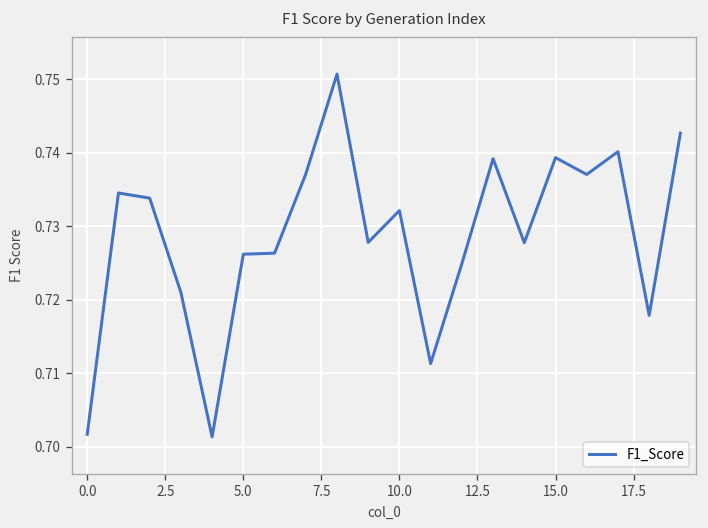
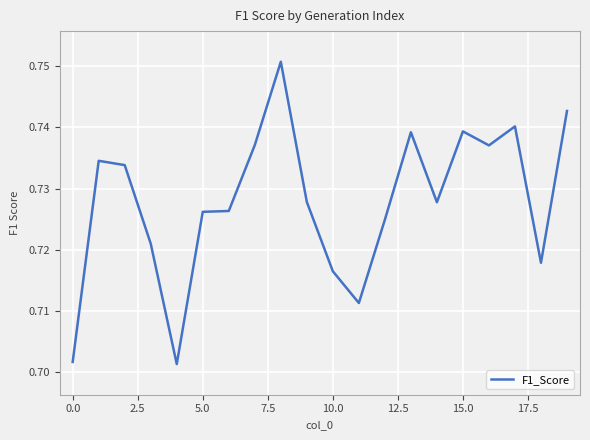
10.0: 0.732 -> 0.717
